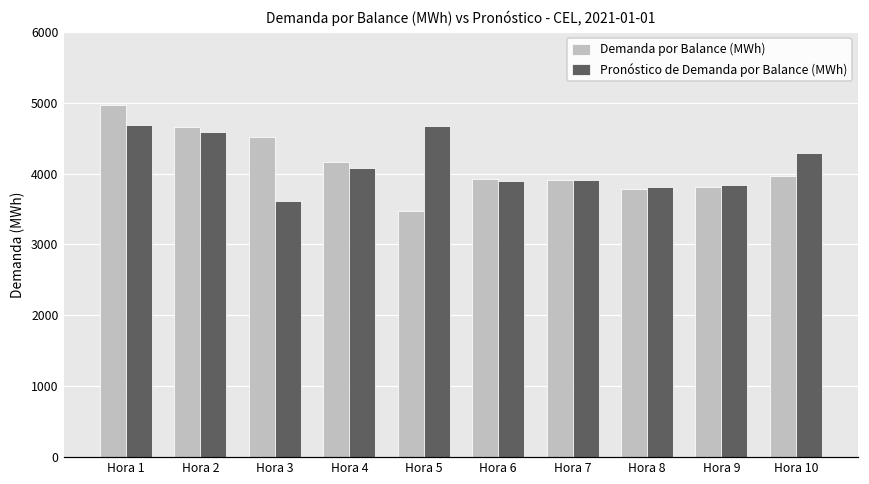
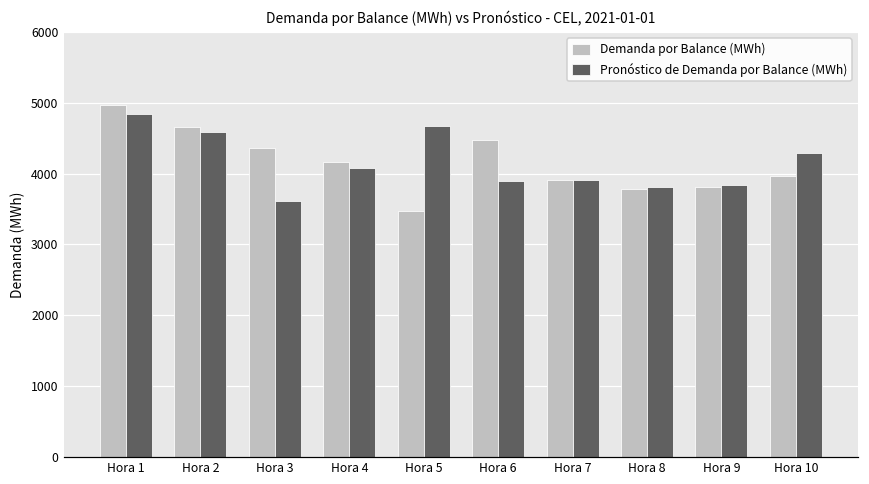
Pronóstico de Demanda por Balance (MWh), Hora 1: 4700 -> 4800
Demanda por Balance (MWh), Hora 3: 4500 -> 4400
Demanda por Balance (MWh), Hora 6: 3900 -> 4500
